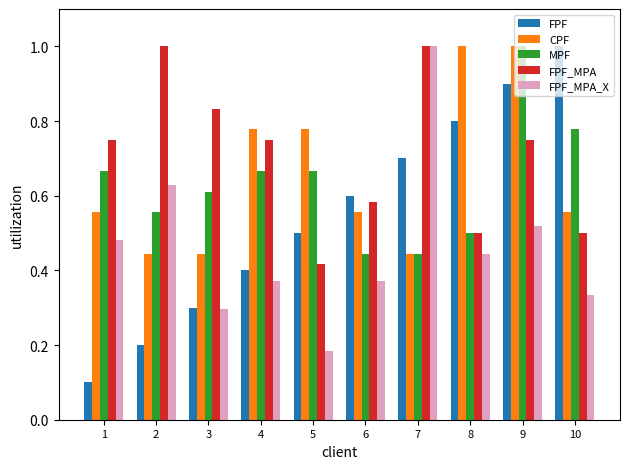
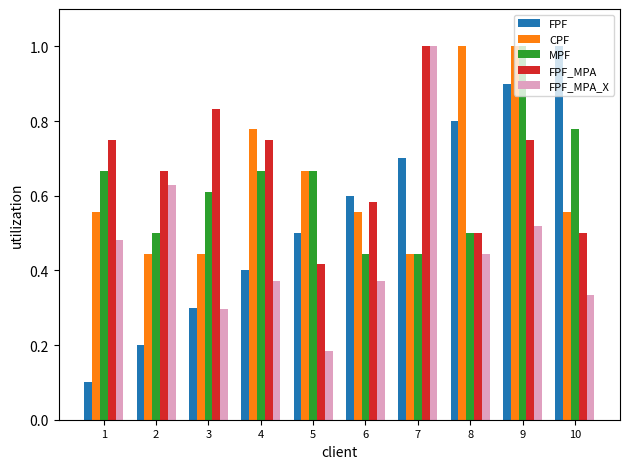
MPF, 2: 0.56 -> 0.50
FPF_MPA, 2: 1.00 -> 0.67
CPF, 5: 0.78 -> 0.67
